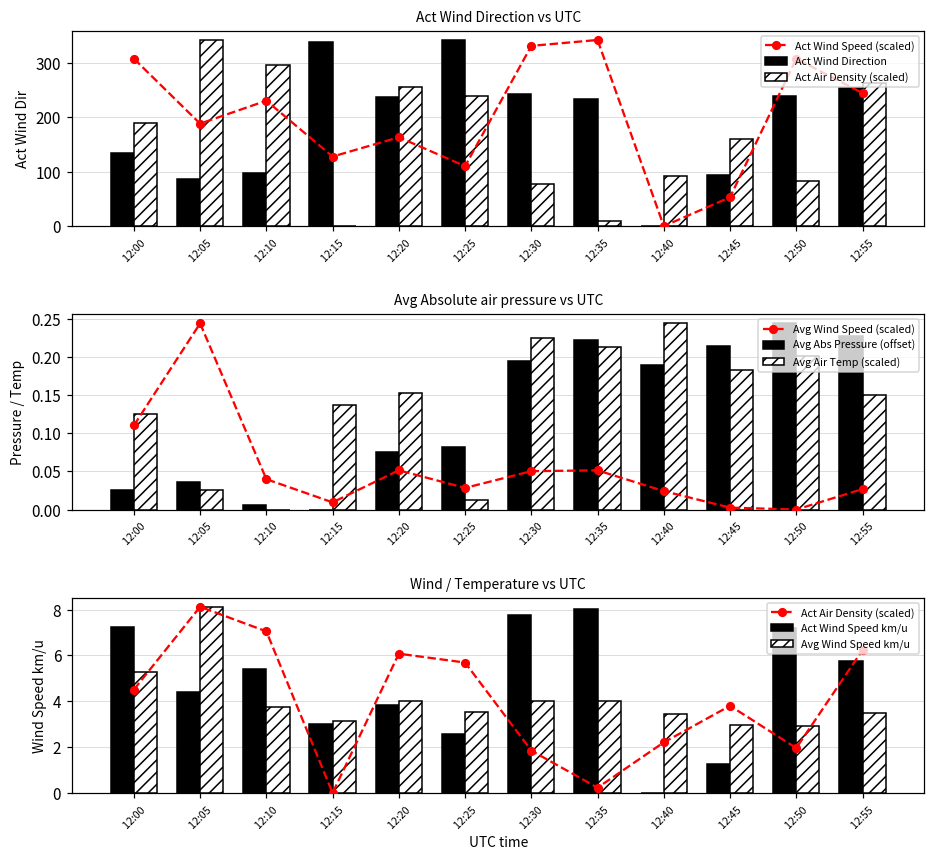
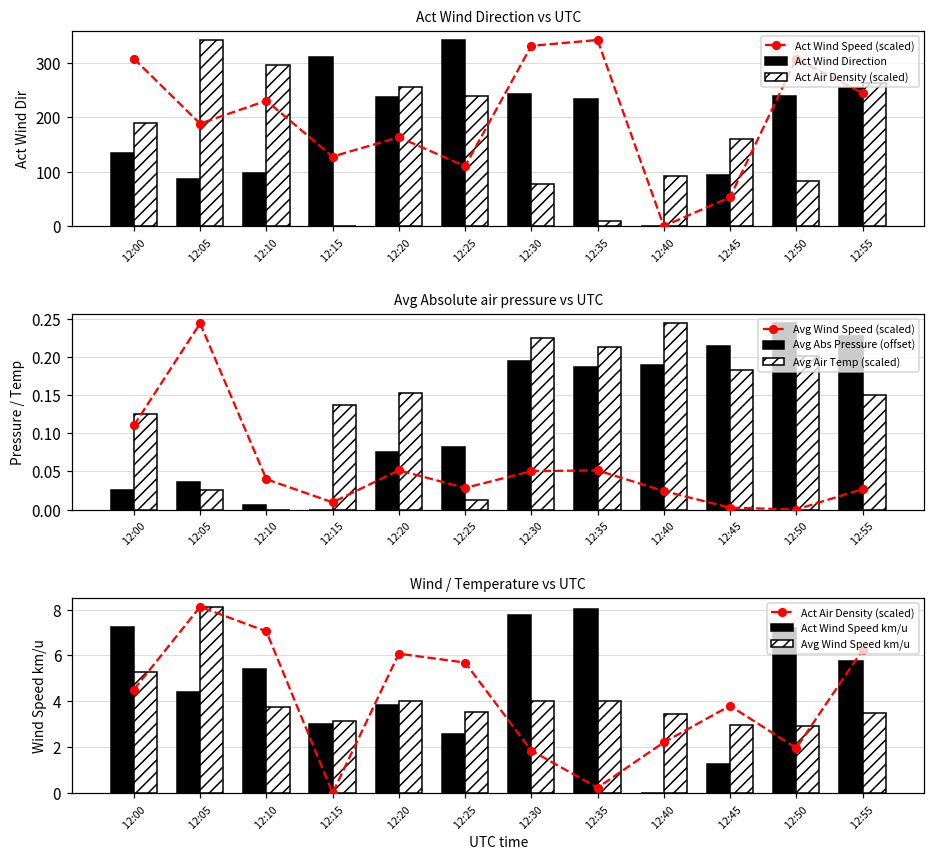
Act Wind Direction vs UTC, Act Wind Direction, 12:15: 340 -> 310
Avg Absolute air pressure vs UTC, Avg Abs Pressure (offset), 12:35: 0.22 -> 0.19
